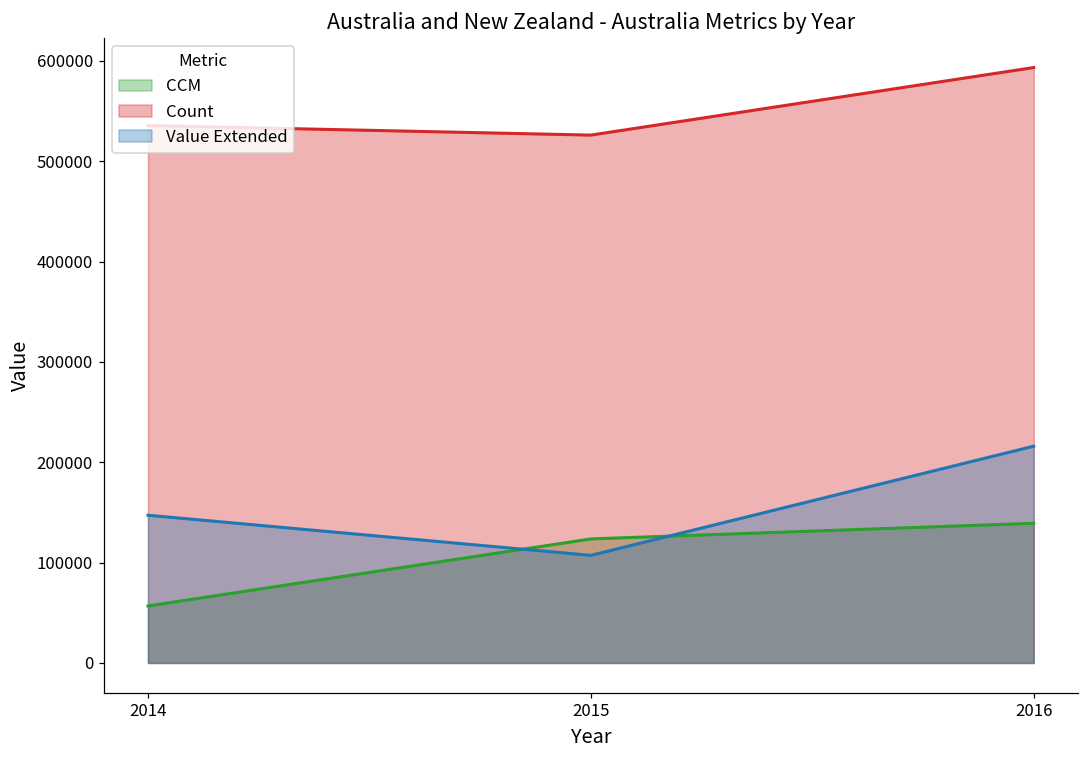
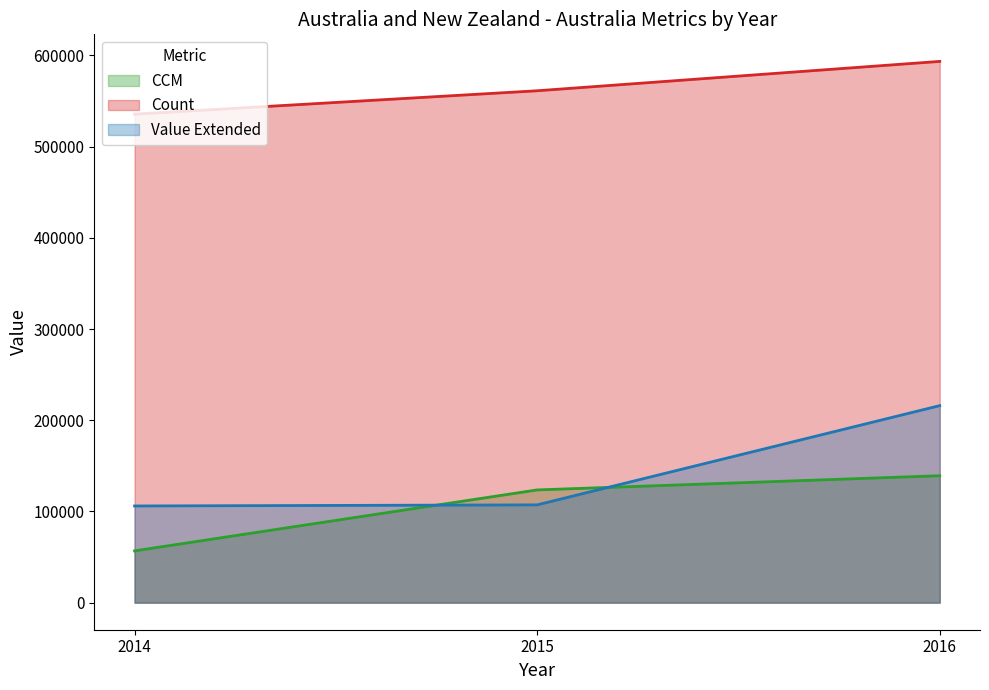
Value Extended, 2014: 150000 -> 110000
Count, 2015: 530000 -> 560000
